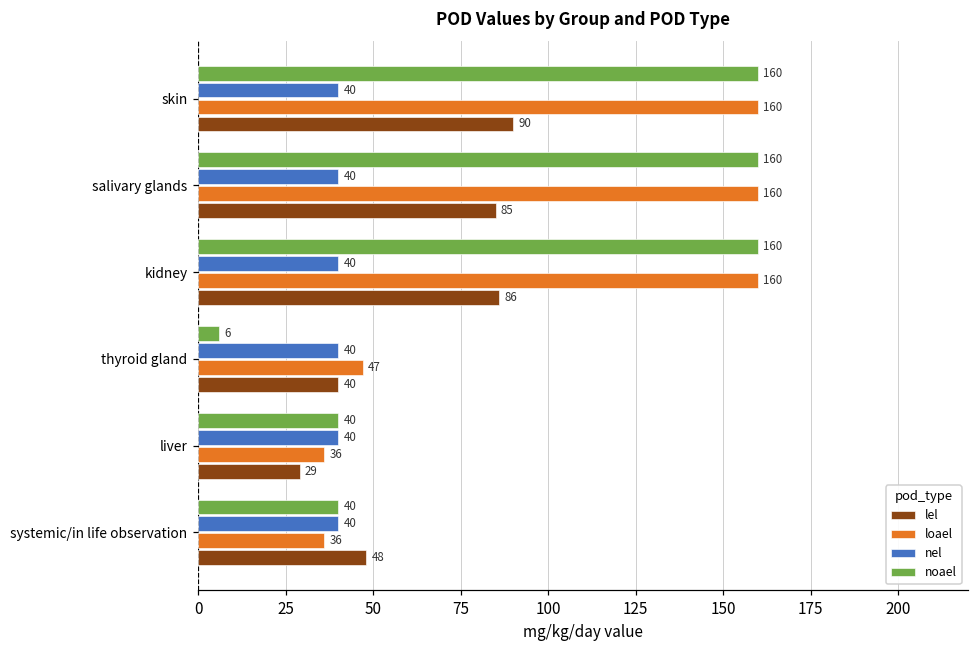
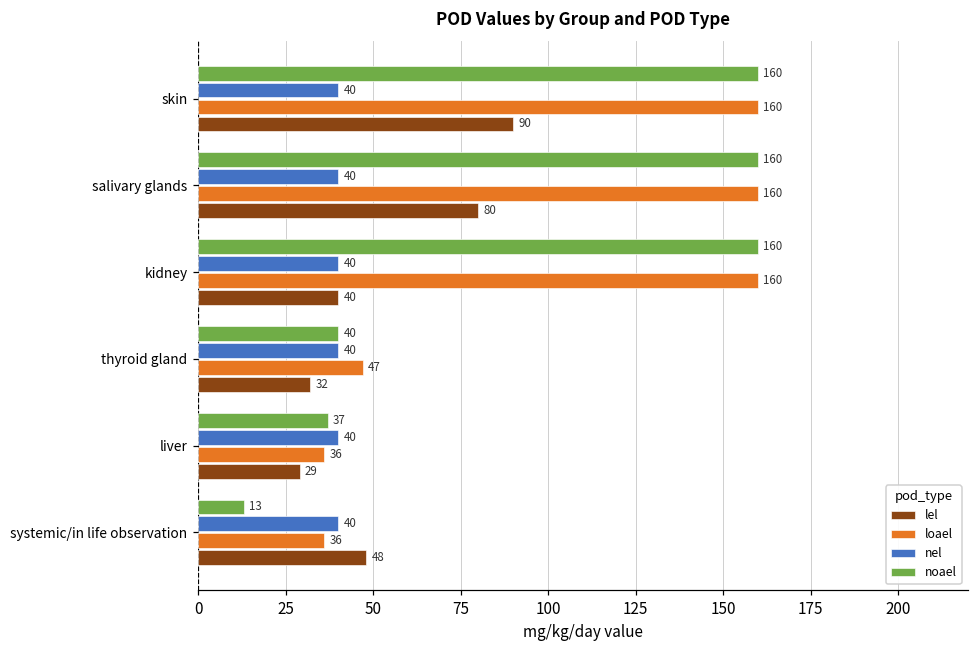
lel, salivary glands: 85 -> 80
lel, kidney: 86 -> 40
noael, thyroid gland: 6 -> 40
lel, thyroid gland: 40 -> 32
noael, liver: 40 -> 37
noael, systemic/in life observation: 40 -> 13
